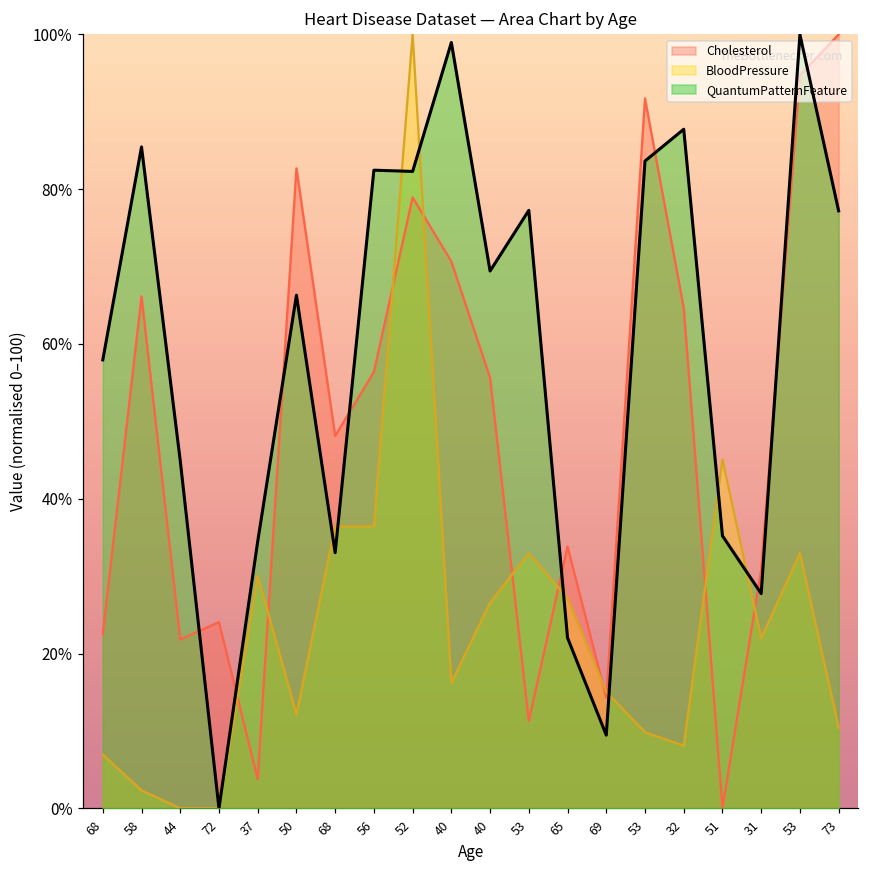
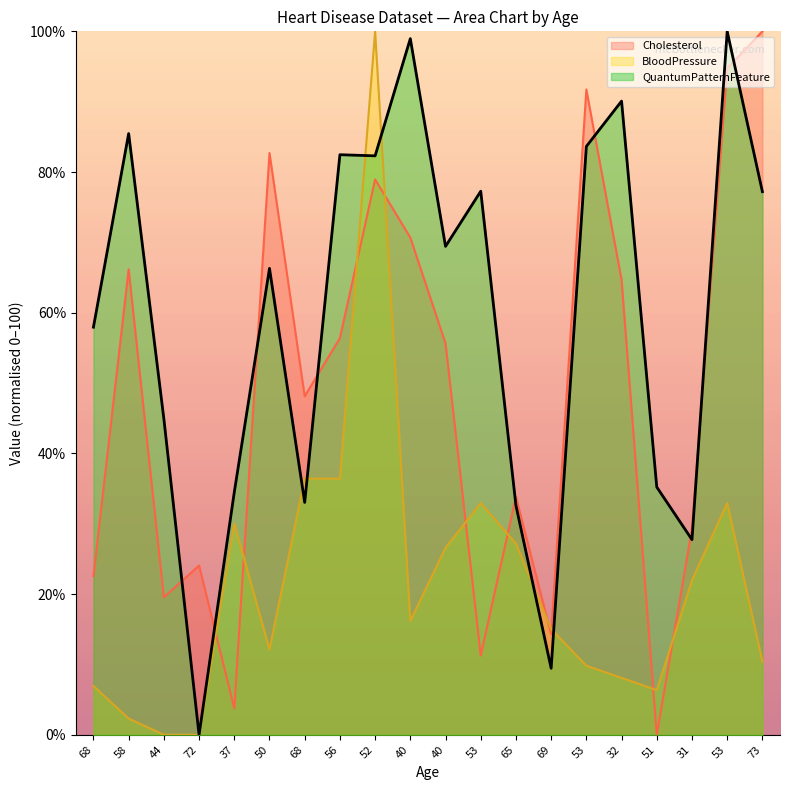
Cholesterol, 44: 22% -> 20%
QuantumPatternFeature, 65: 22% -> 33%
QuantumPatternFeature, 32: 88% -> 90%
BloodPressure, 51: 45% -> 6%
Cholesterol, 31: 31% -> 29%
